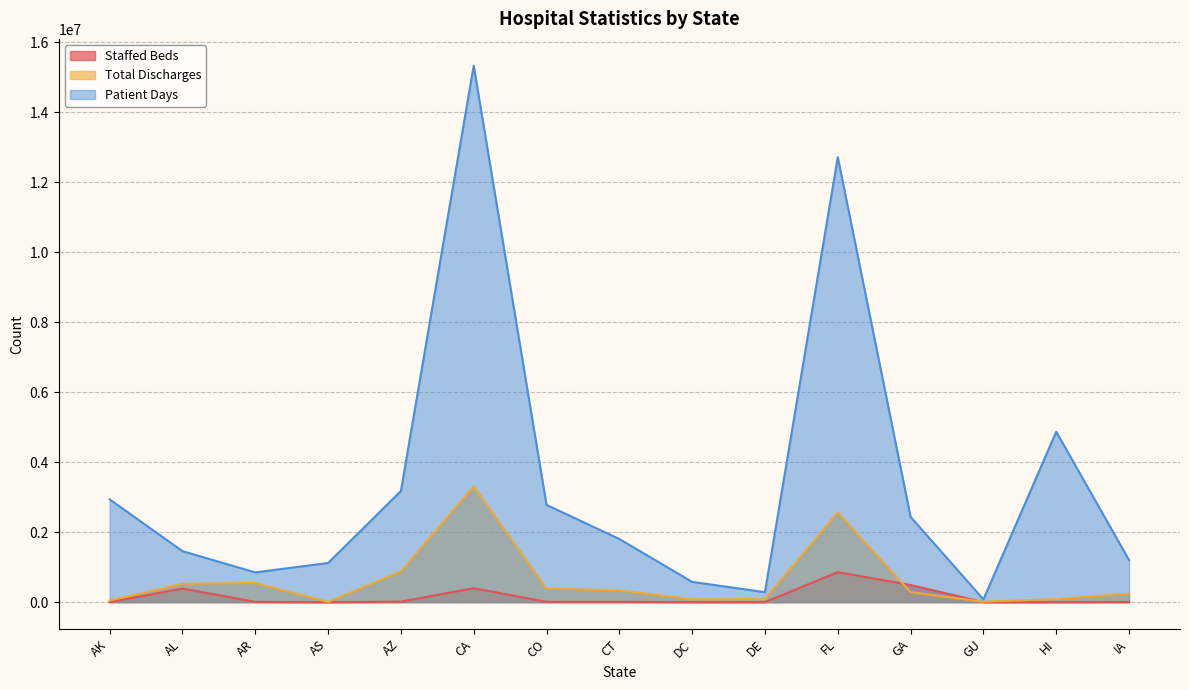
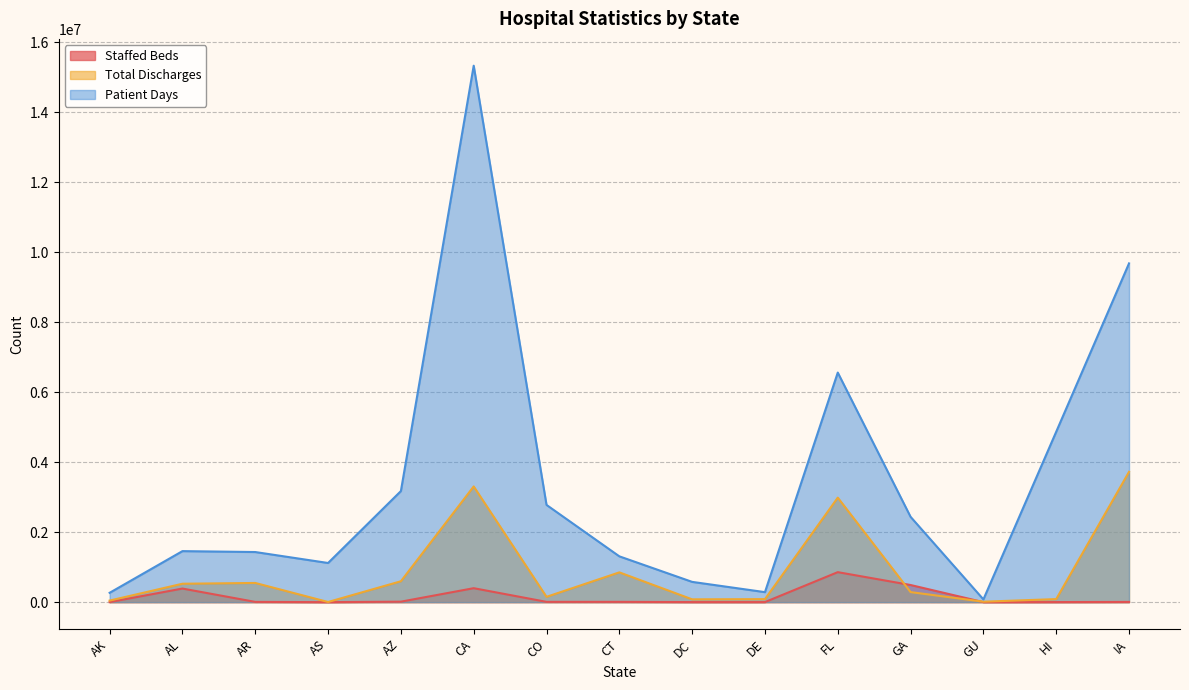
Patient Days, AK: 2900000 -> 300000
Patient Days, AR: 900000 -> 1400000
Total Discharges, AZ: 900000 -> 600000
Total Discharges, CO: 400000 -> 200000
Total Discharges, CT: 300000 -> 900000
Patient Days, CT: 1800000 -> 1300000
Total Discharges, FL: 2600000 -> 3000000
Patient Days, FL: 12700000 -> 6600000
Total Discharges, IA: 200000 -> 3700000
Patient Days, IA: 1200000 -> 9700000
